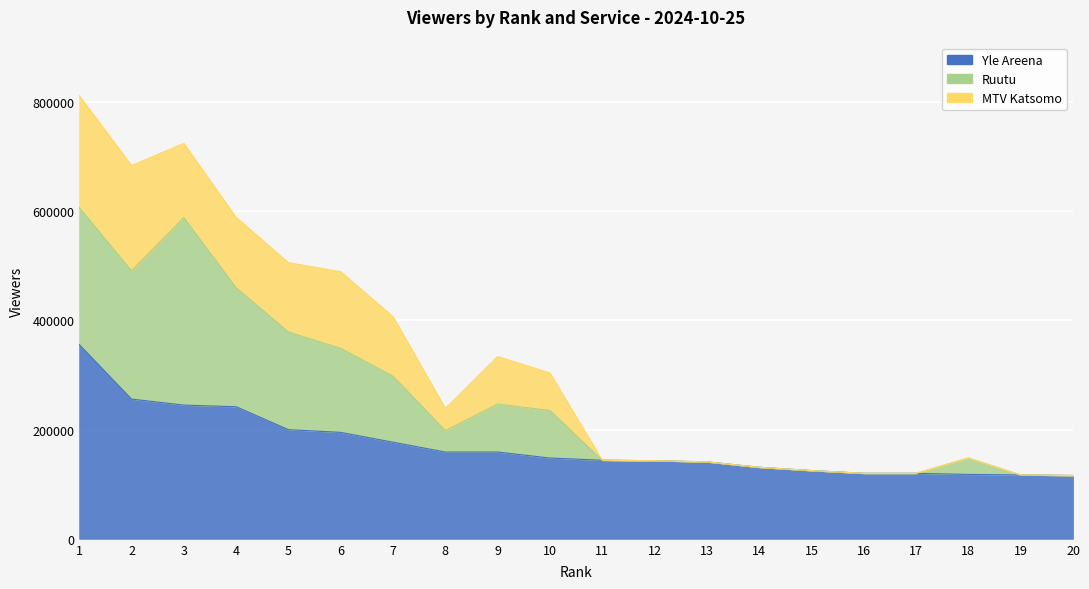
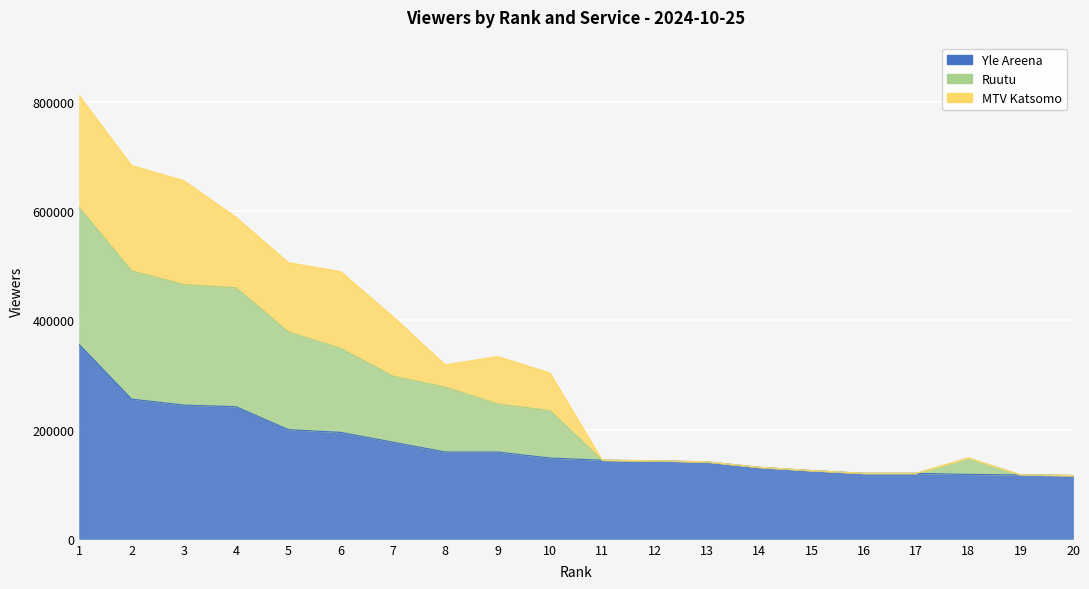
Ruutu, 3: 340000 -> 220000
MTV Katsomo, 3: 140000 -> 190000
Ruutu, 8: 40000 -> 120000
